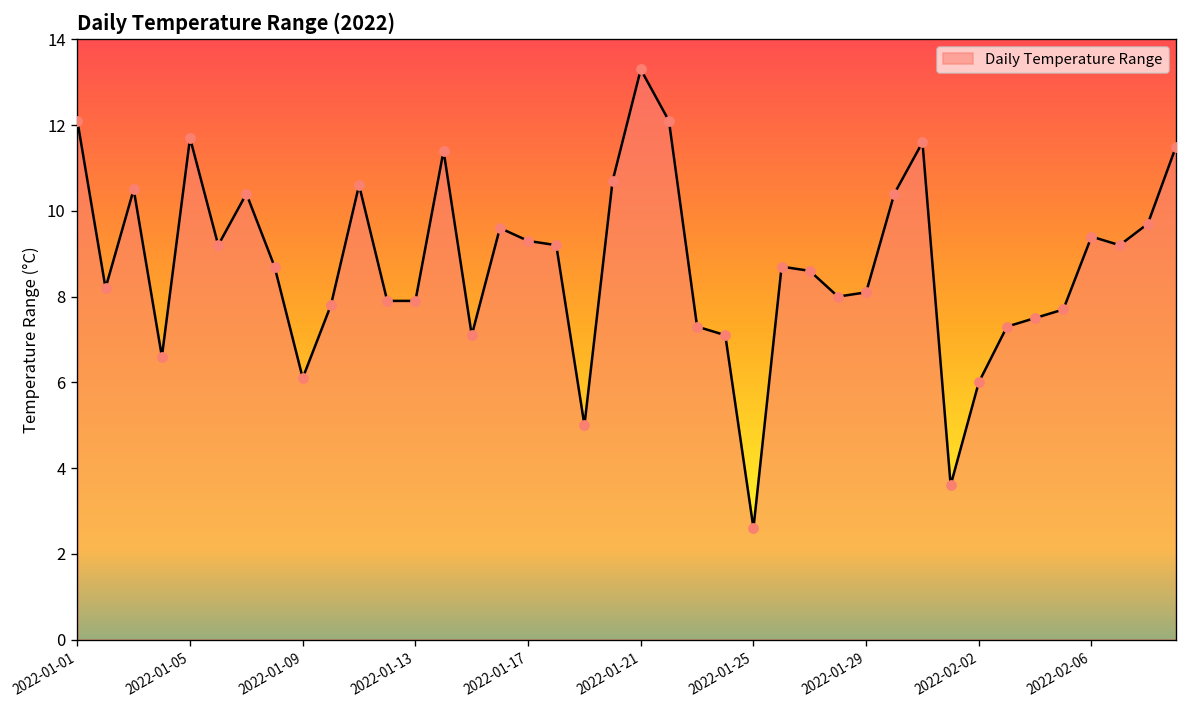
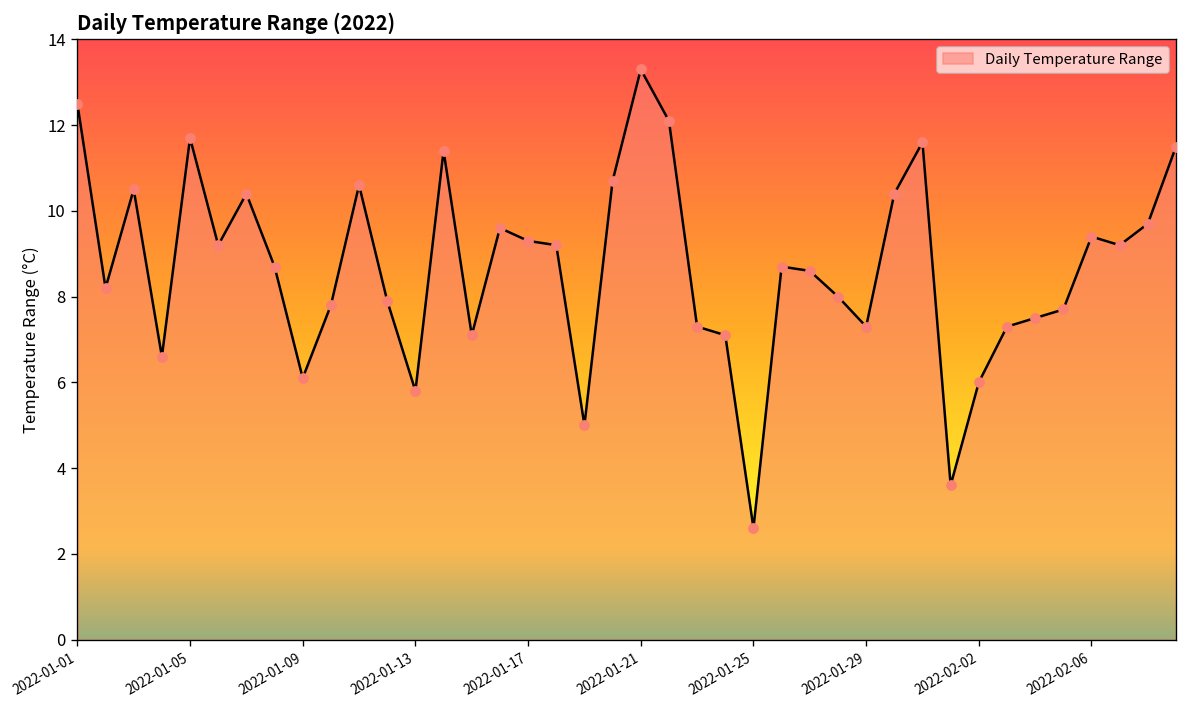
2022-01-01: 12.1 -> 12.5
2022-01-13: 7.9 -> 5.8
2022-01-29: 8.1 -> 7.3
